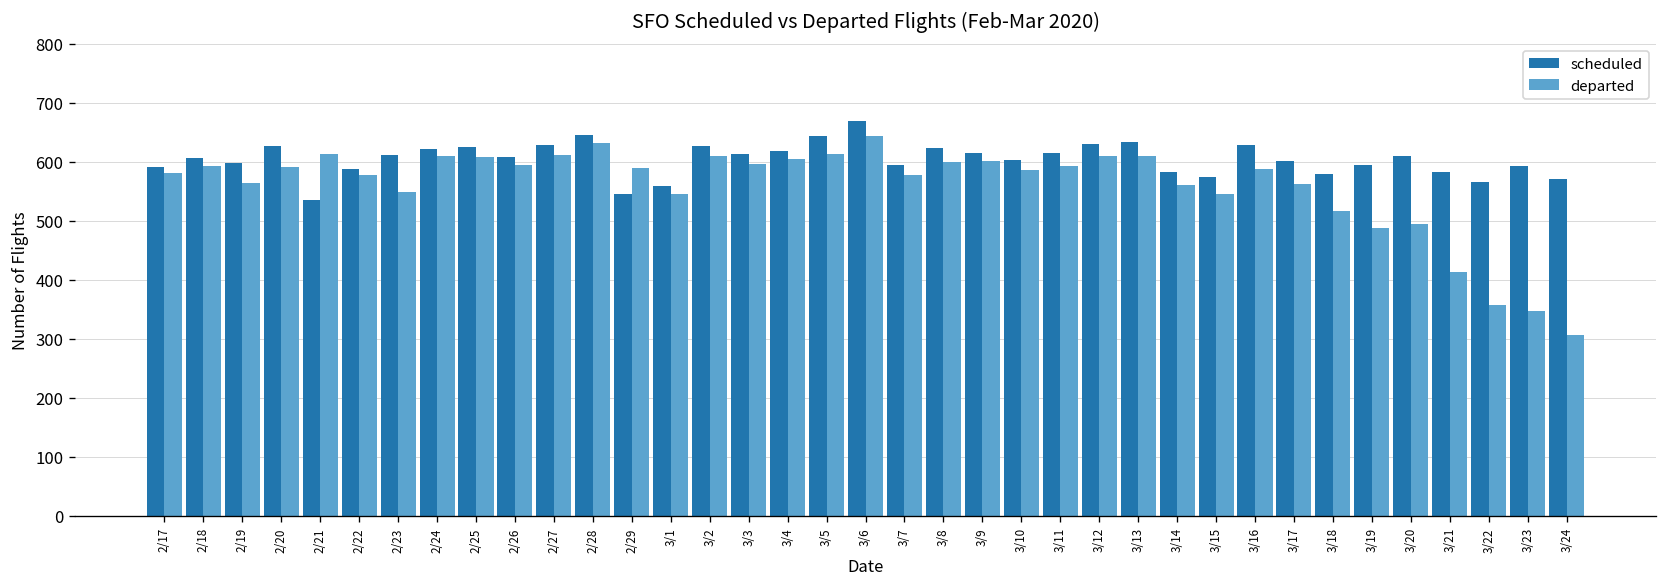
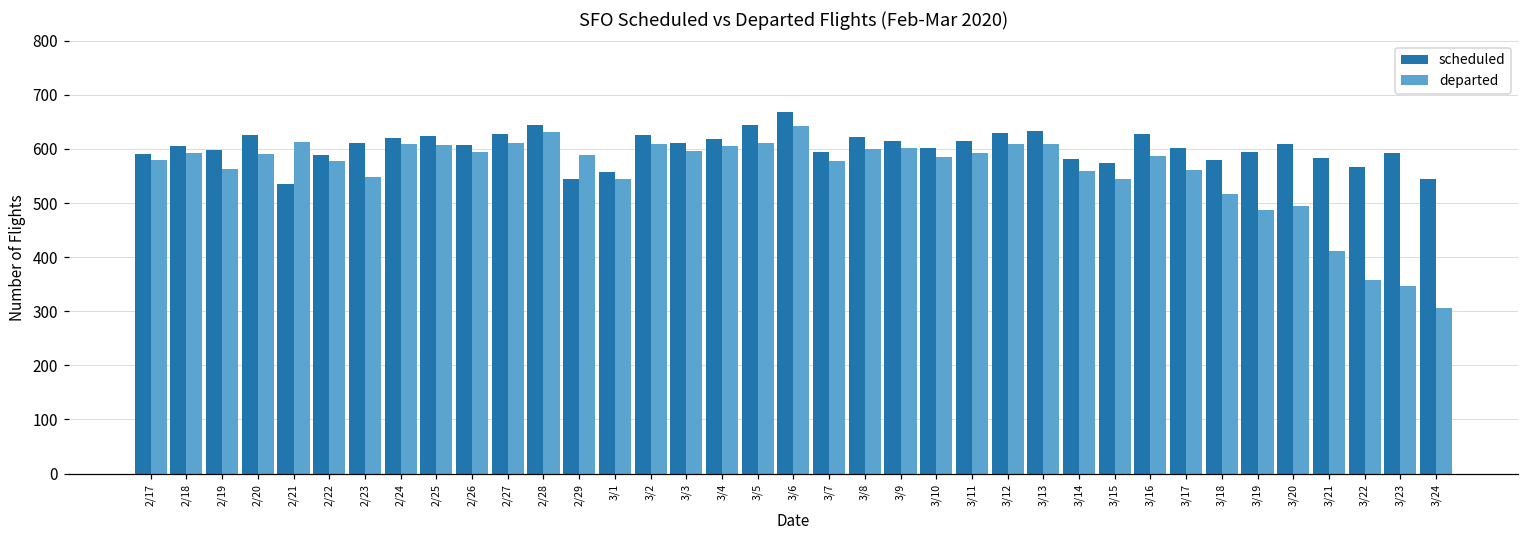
scheduled, 3/24: 570 -> 550
